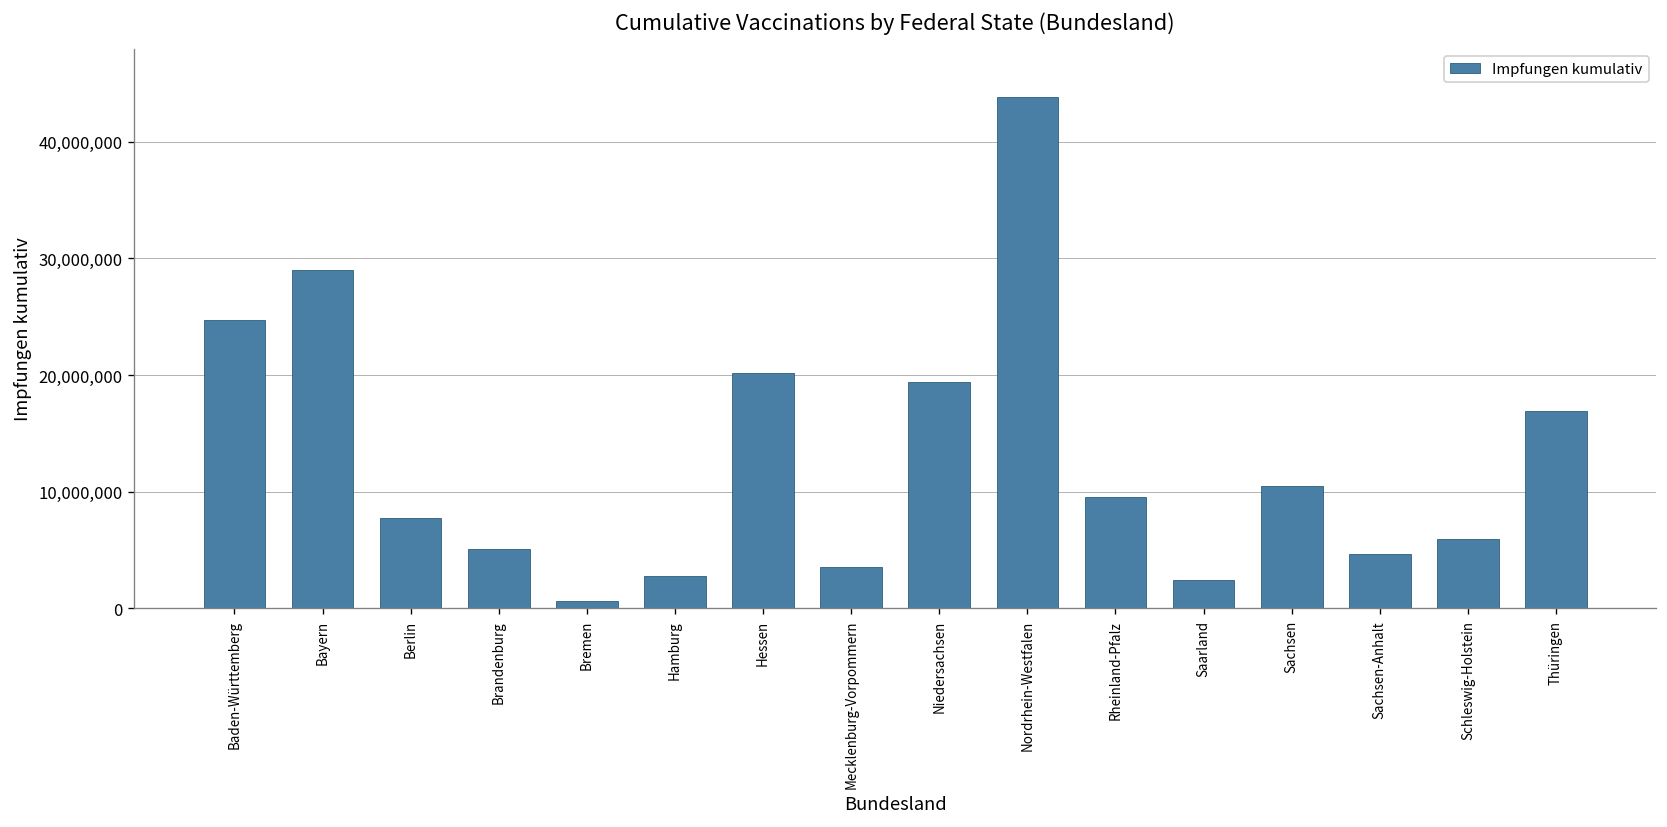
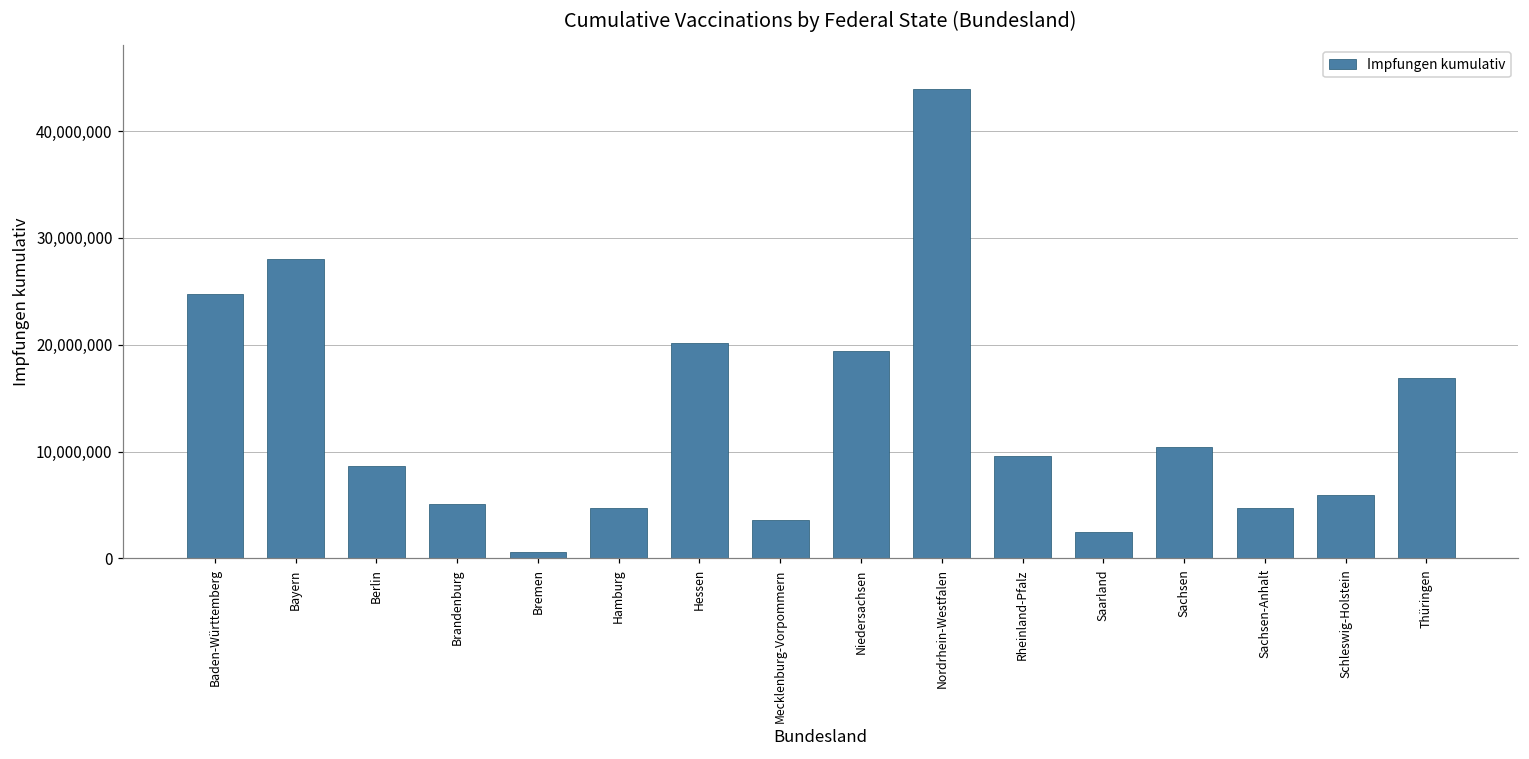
Bayern: 29,000,000 -> 28,000,000
Berlin: 8,000,000 -> 9,000,000
Hamburg: 3,000,000 -> 5,000,000
